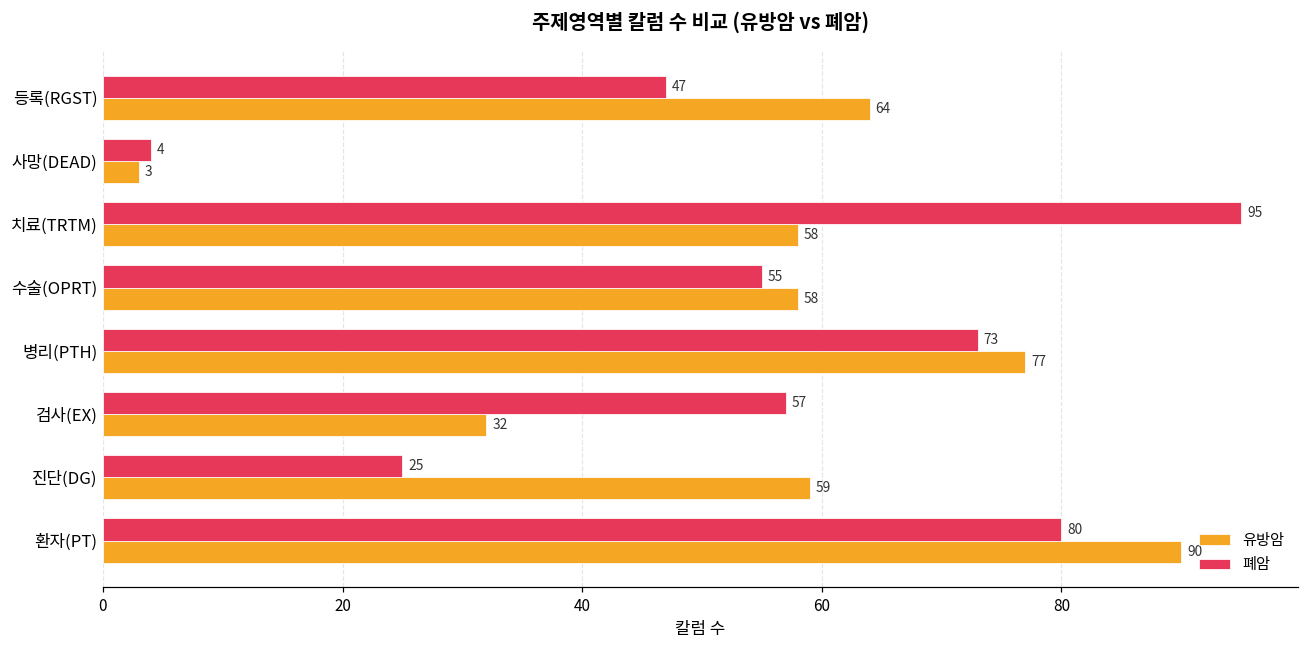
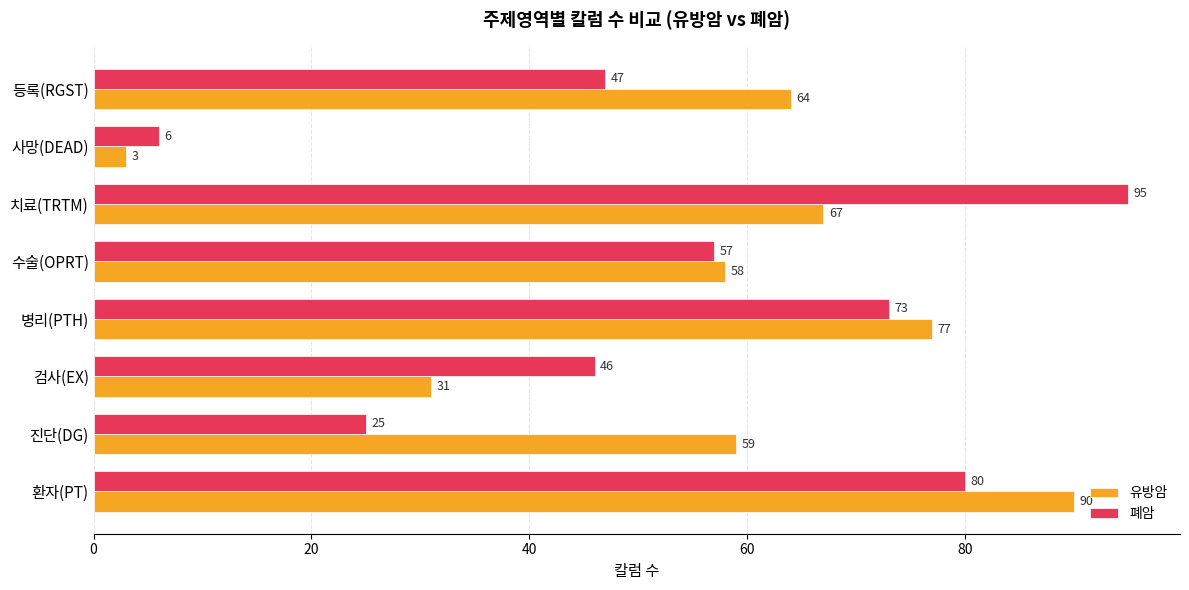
폐암, 사망(DEAD): 4 -> 6
유방암, 치료(TRTM): 58 -> 67
폐암, 수술(OPRT): 55 -> 57
폐암, 검사(EX): 57 -> 46
유방암, 검사(EX): 32 -> 31
